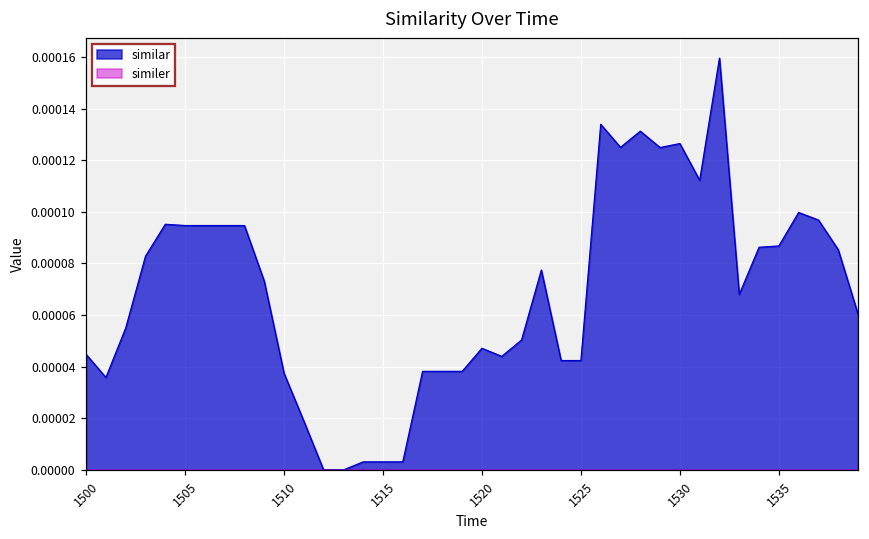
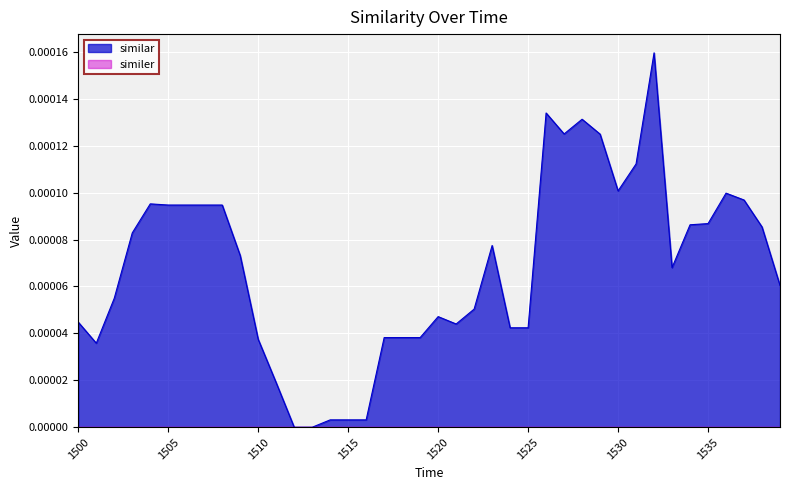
similar, 1530: 0.000126 -> 0.000101
